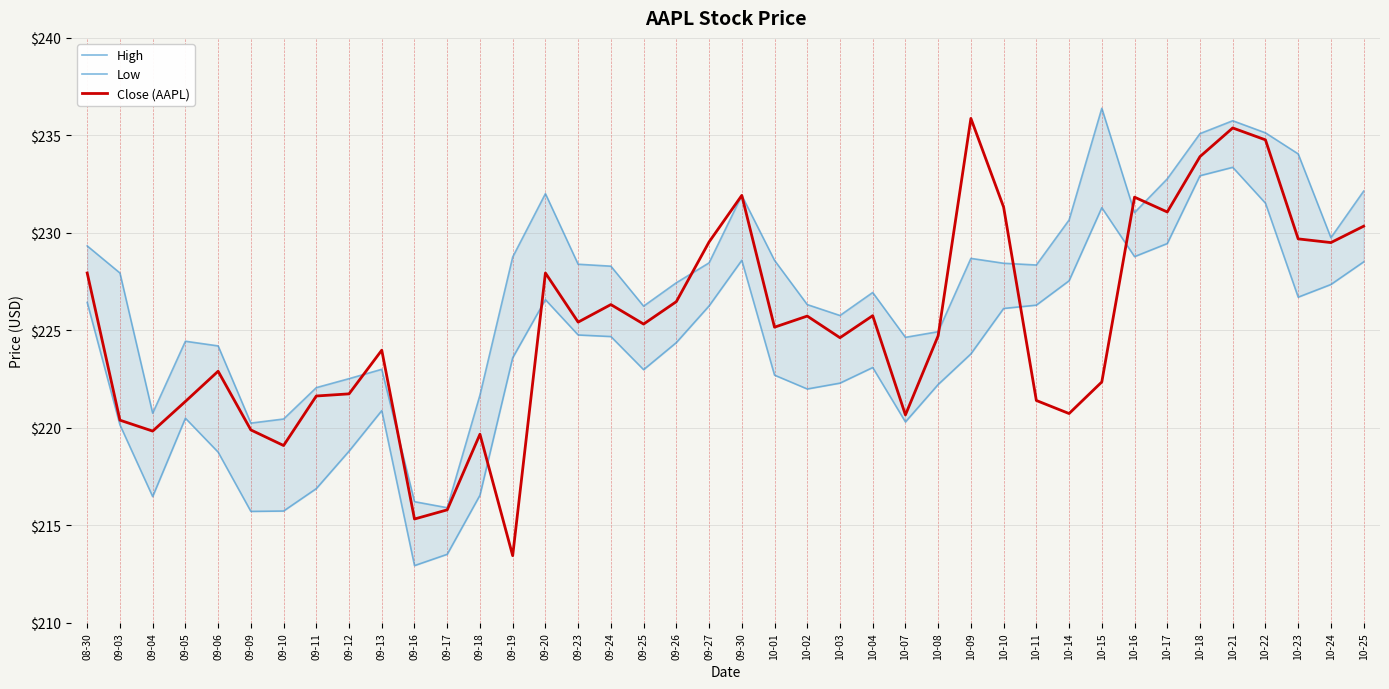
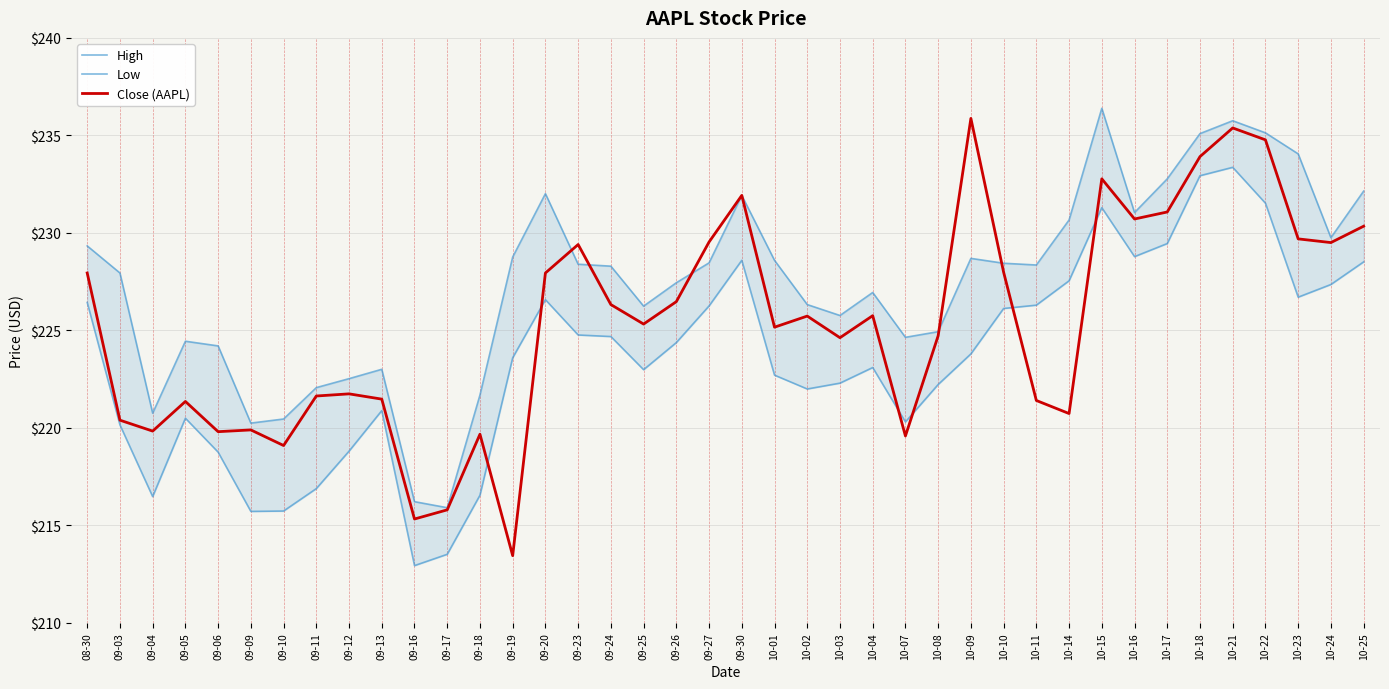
Close (AAPL), 09-06: $222.9 -> $219.8
Close (AAPL), 09-13: $224.0 -> $221.5
Close (AAPL), 09-23: $225.4 -> $229.4
Close (AAPL), 10-07: $220.7 -> $219.6
Close (AAPL), 10-10: $231.3 -> $228.0
Close (AAPL), 10-15: $222.4 -> $232.8
Close (AAPL), 10-16: $231.8 -> $230.7
